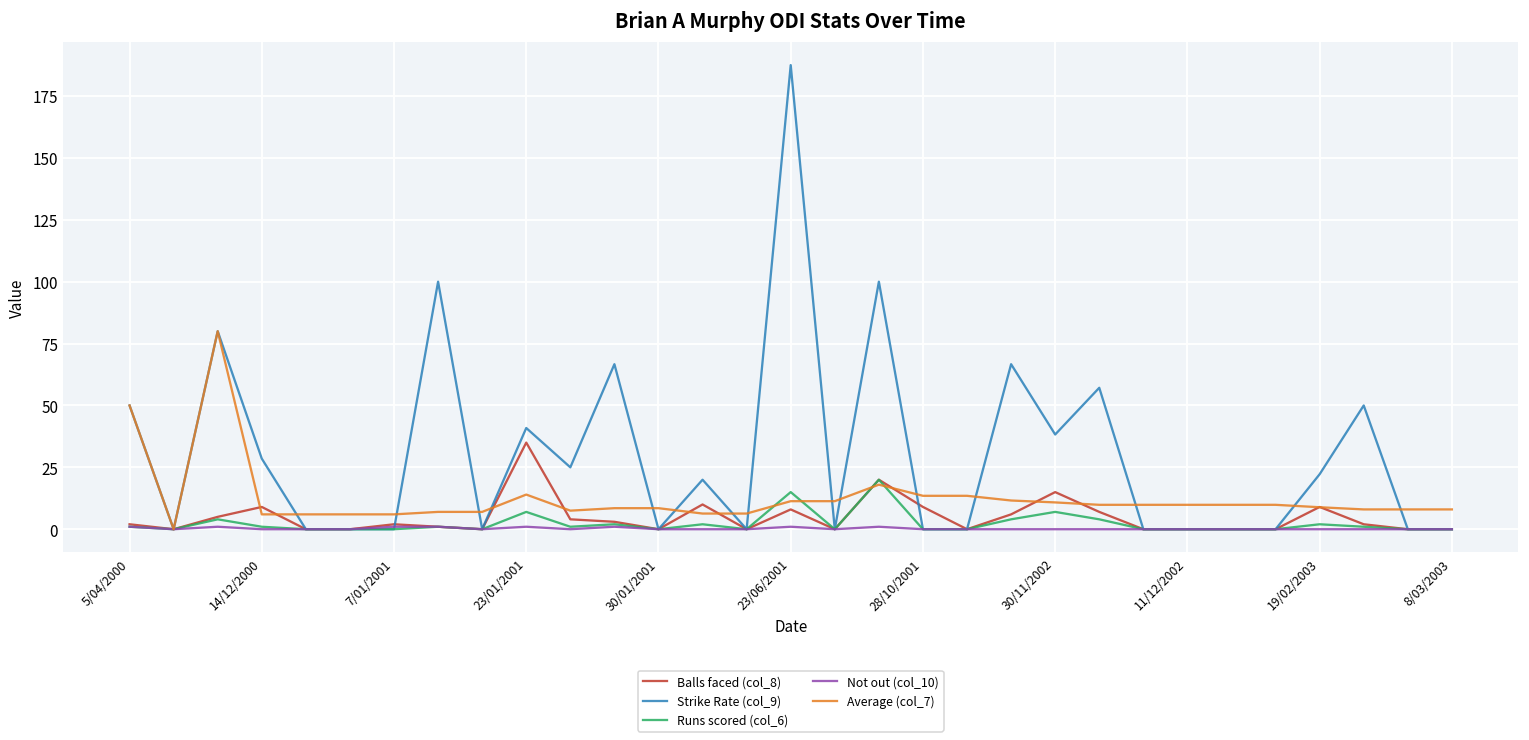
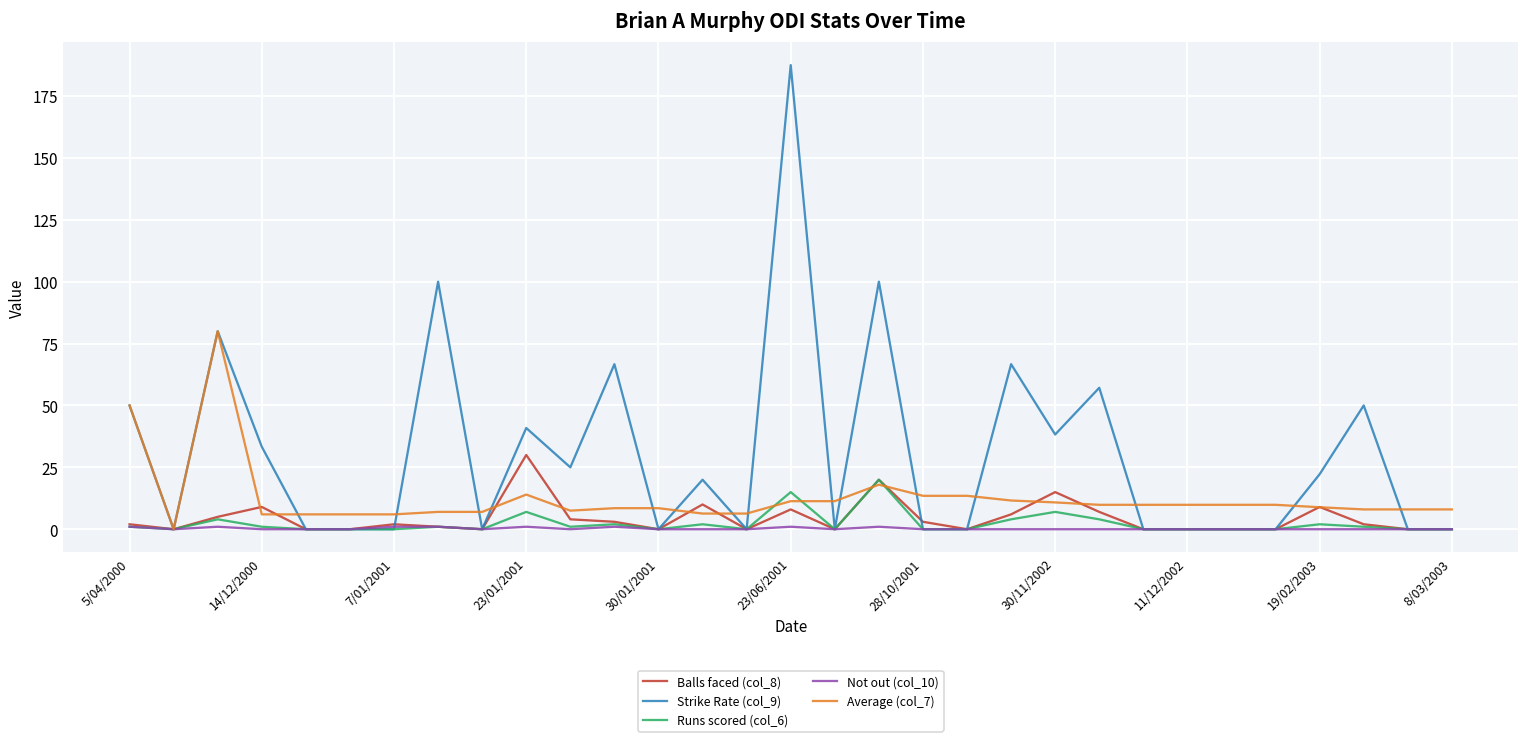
Strike Rate (col_9), 14/12/2000: 29 -> 33
Balls faced (col_8), 23/01/2001: 35 -> 30
Balls faced (col_8), 28/10/2001: 9 -> 3
